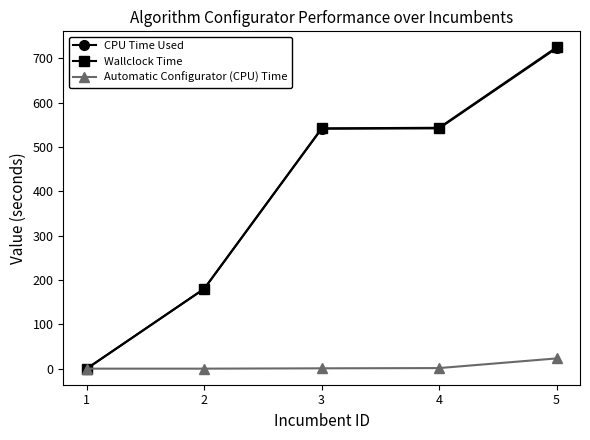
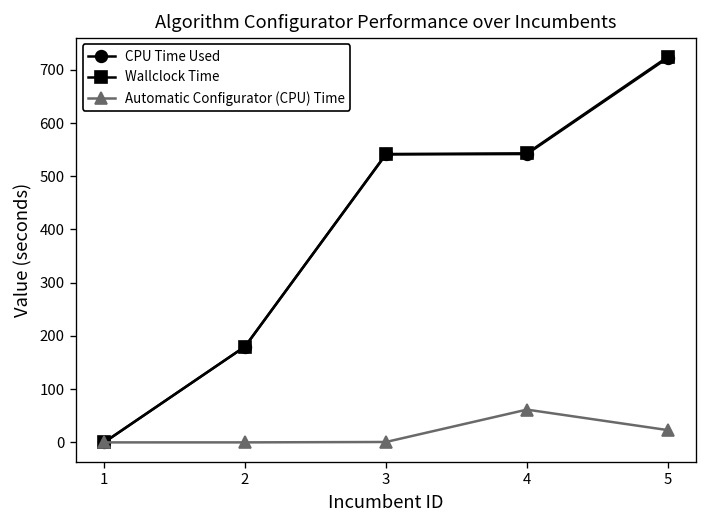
Automatic Configurator (CPU) Time, 4: 0 -> 60
